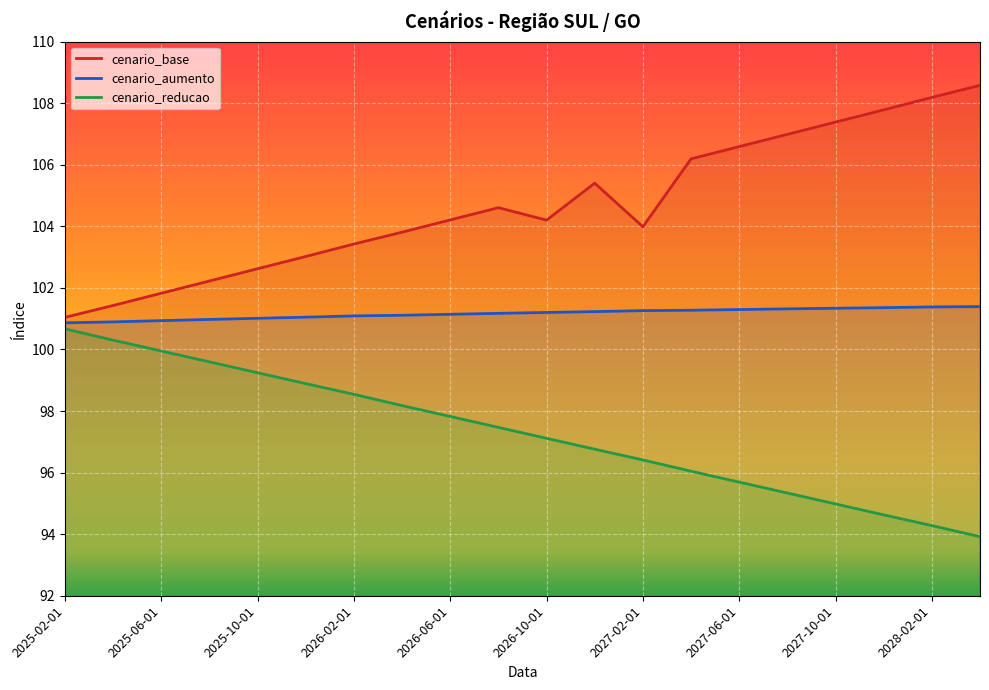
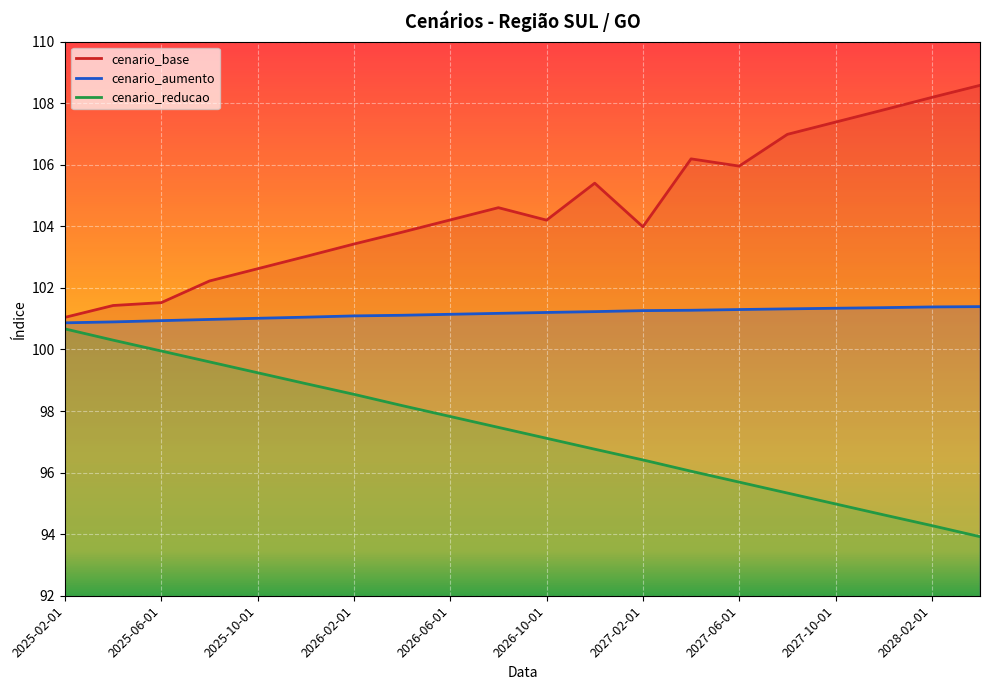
cenario_base, 2025-06-01: 101.8 -> 101.5
cenario_base, 2027-06-01: 106.6 -> 106.0
